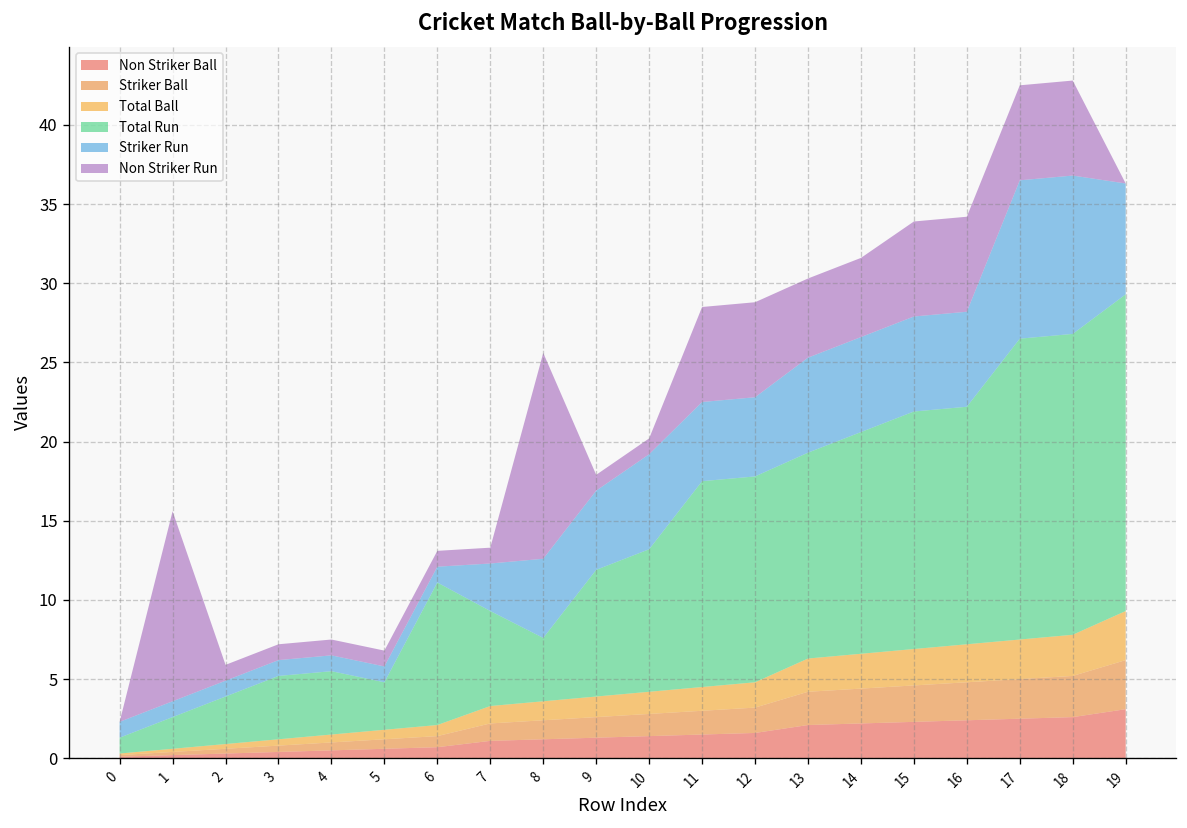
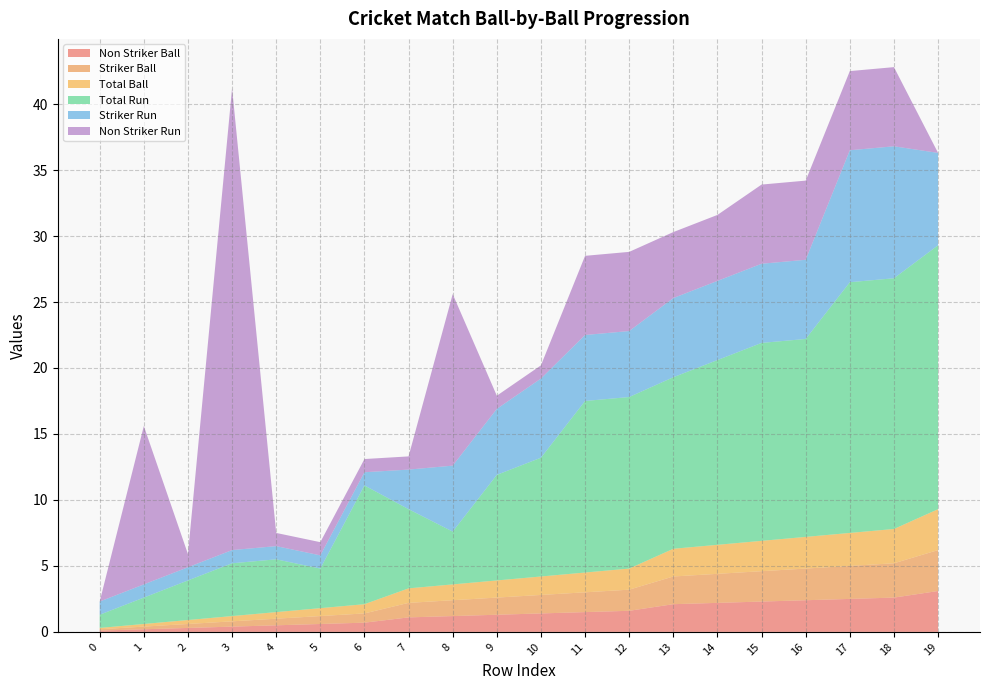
Non Striker Run, 3: 1 -> 35
